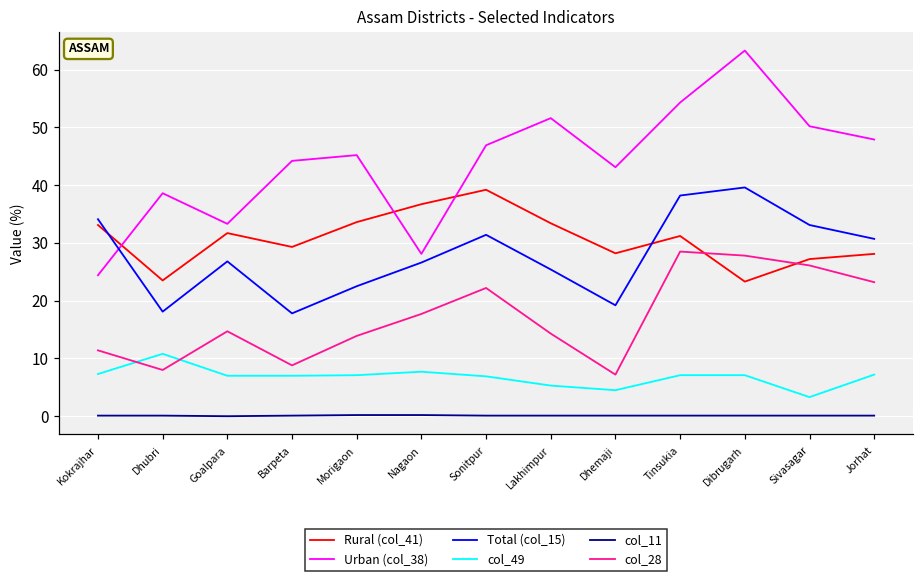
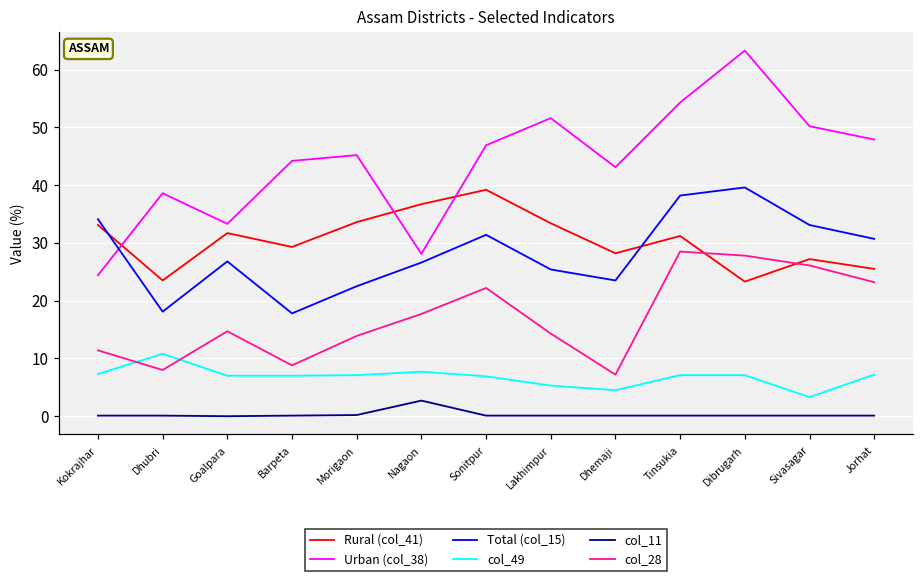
col_11, Nagaon: 0 -> 3
Total (col_15), Dhemaji: 19 -> 24
Rural (col_41), Jorhat: 28 -> 26
